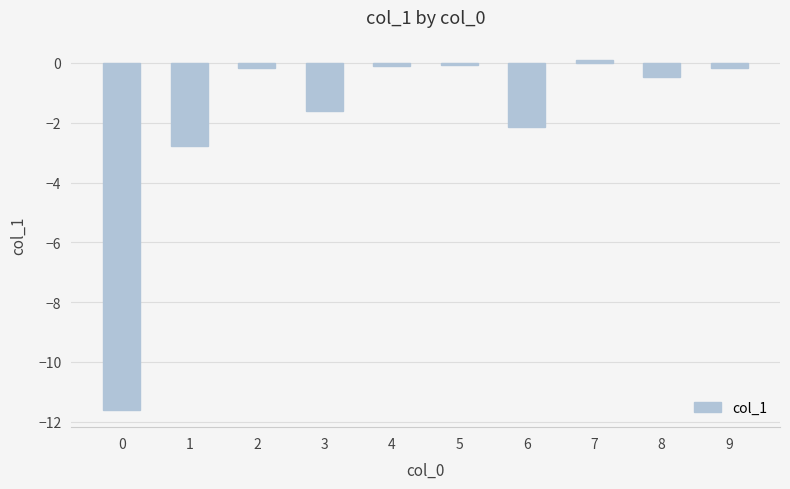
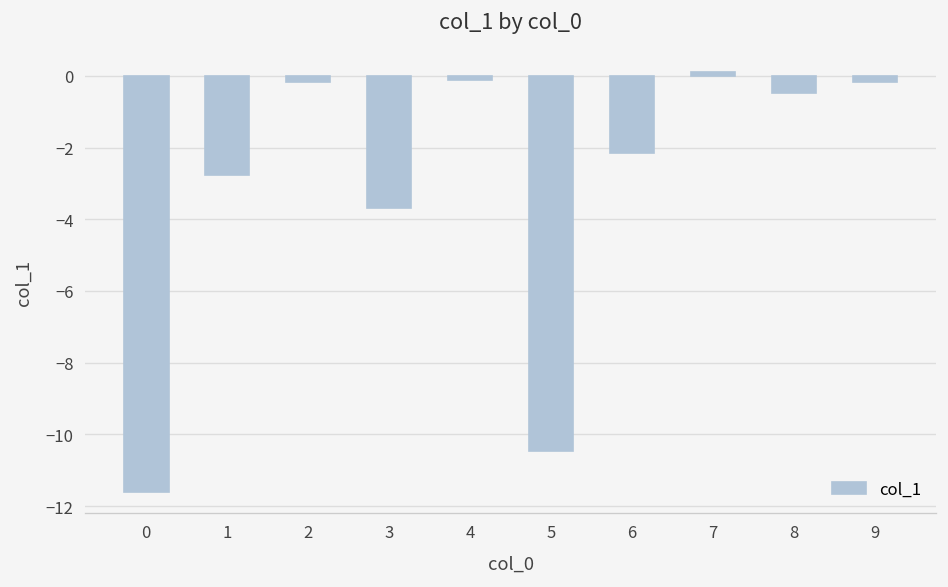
3: -1.6 -> -3.7
5: -0.1 -> -10.5
